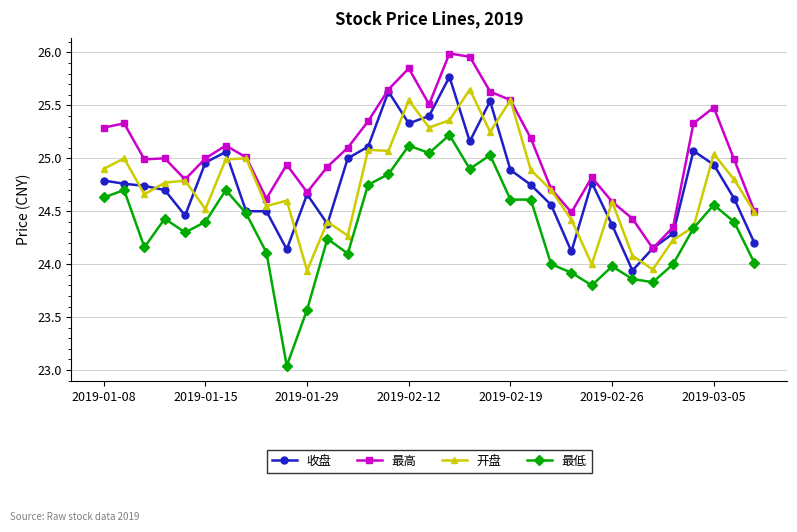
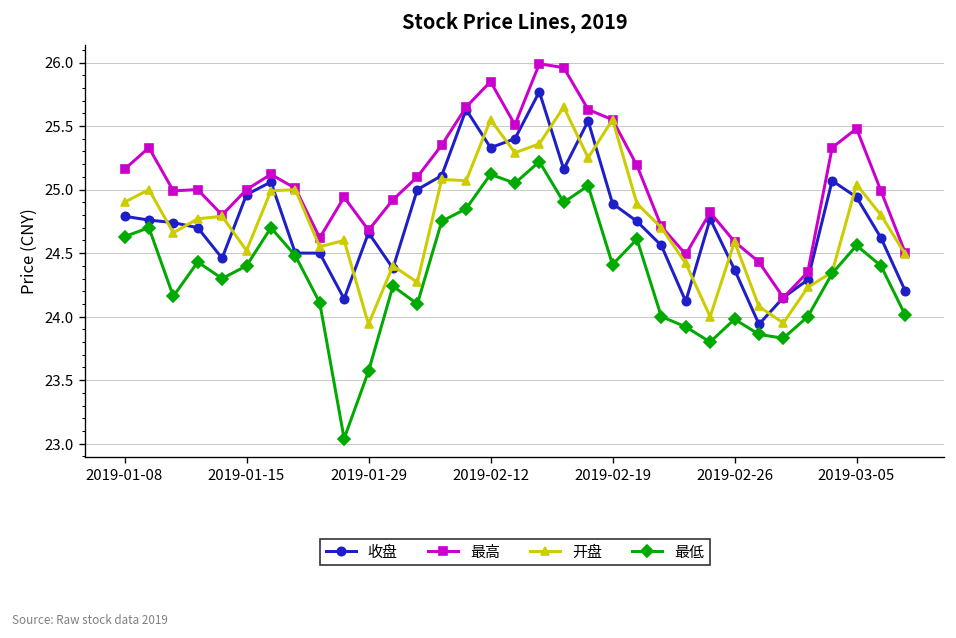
最高, 2019-01-08: 25.29 -> 25.16
最低, 2019-02-19: 24.61 -> 24.41
